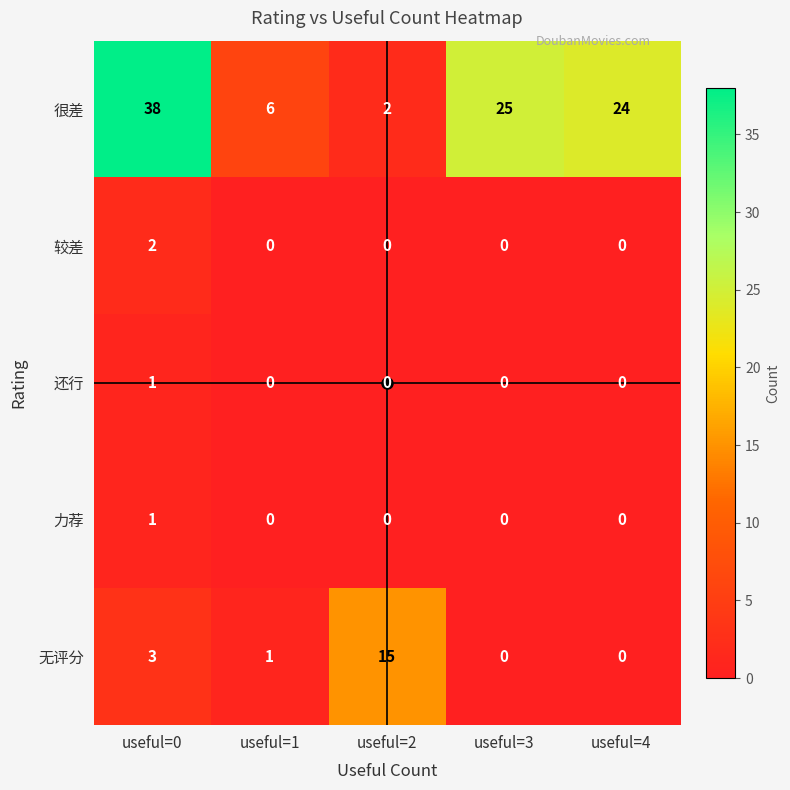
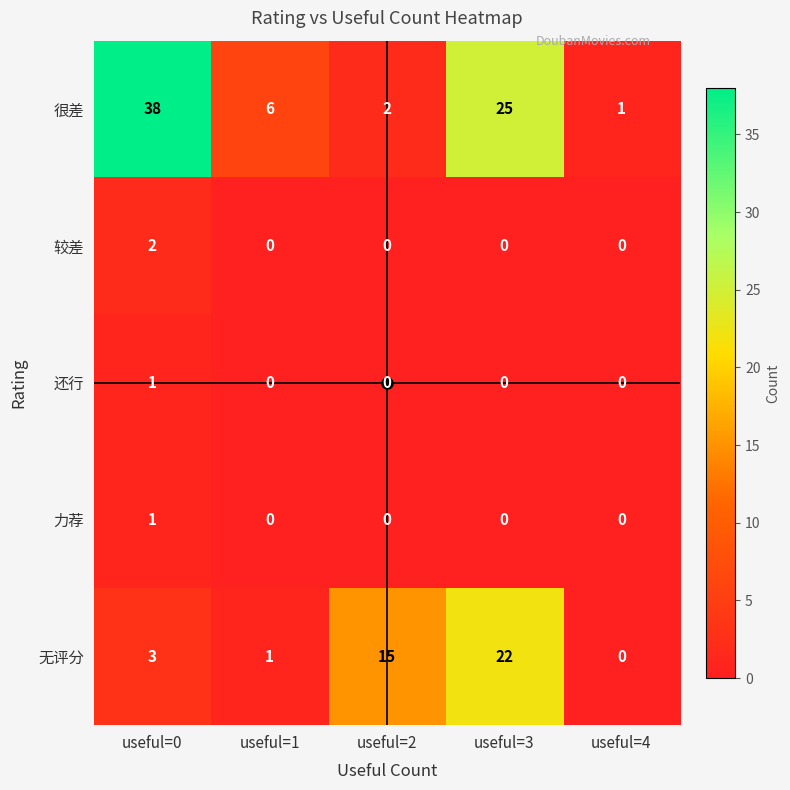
很差, useful=4: 24 -> 1
无评分, useful=3: 0 -> 22
